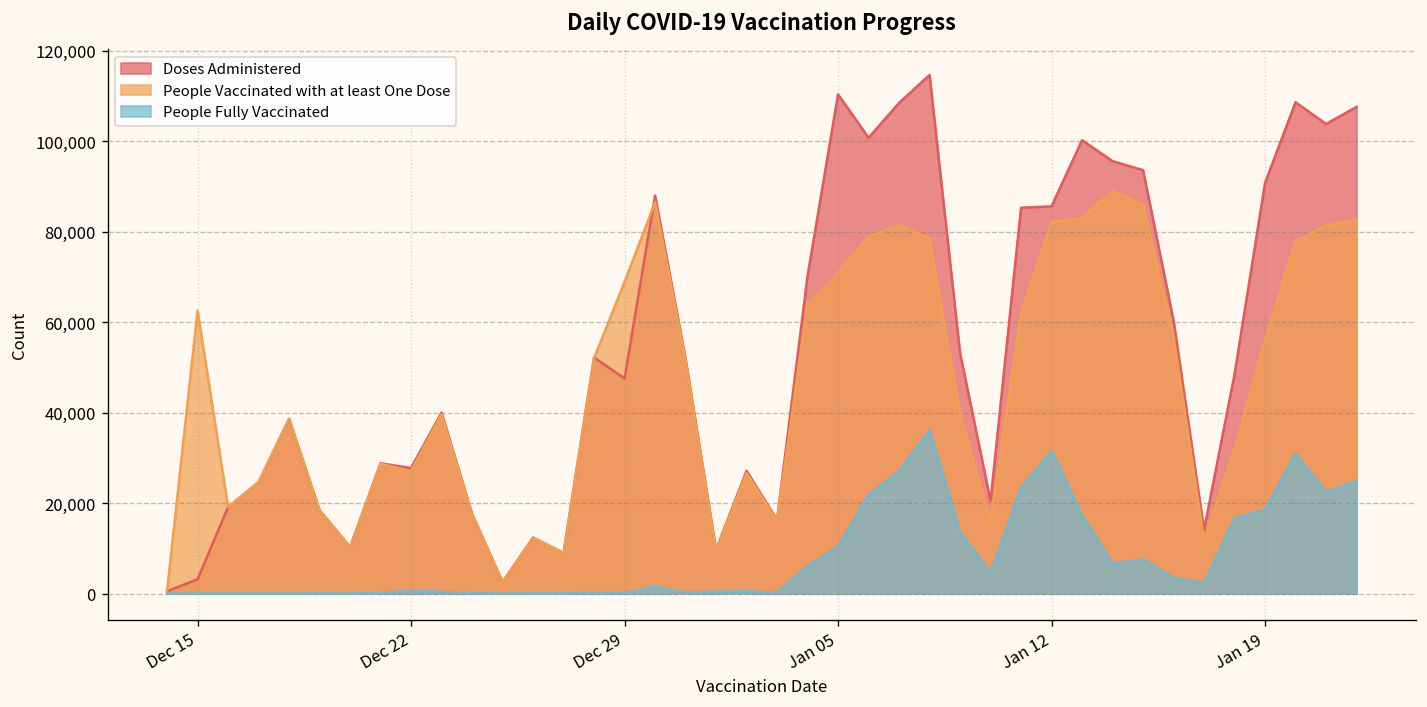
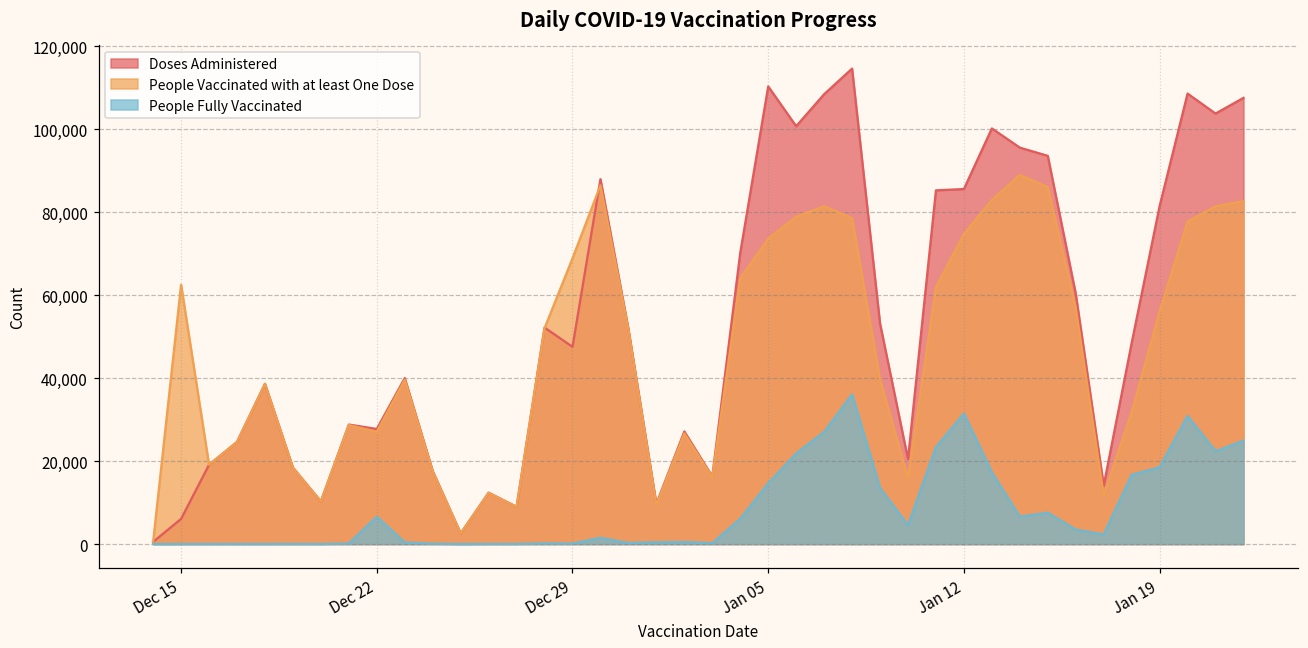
Doses Administered, Dec 15: 3,000 -> 6,000
People Fully Vaccinated, Dec 22: 1,000 -> 7,000
People Vaccinated with at least One Dose, Jan 05: 71,000 -> 74,000
People Fully Vaccinated, Jan 05: 10,000 -> 15,000
People Vaccinated with at least One Dose, Jan 12: 82,000 -> 75,000
Doses Administered, Jan 19: 91,000 -> 81,000
